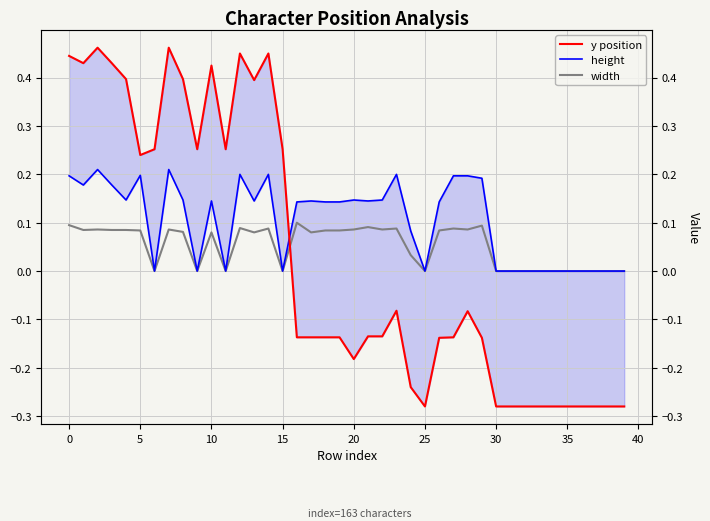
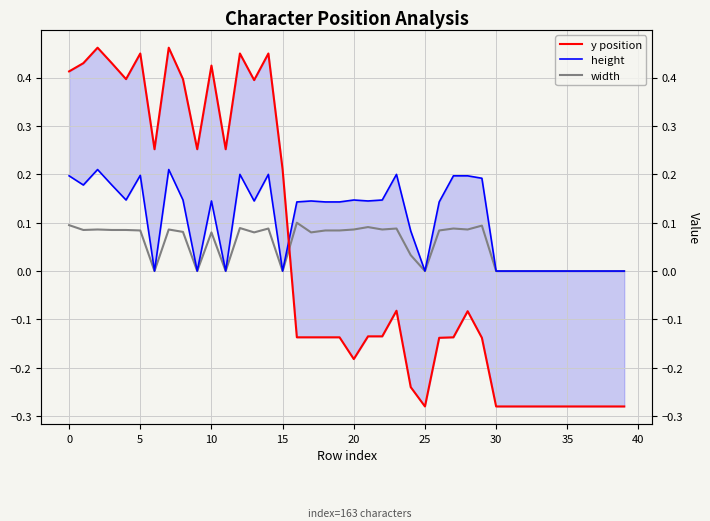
y position, 0: 0.45 -> 0.41
y position, 5: 0.24 -> 0.45
y position, 15: 0.25 -> 0.21
